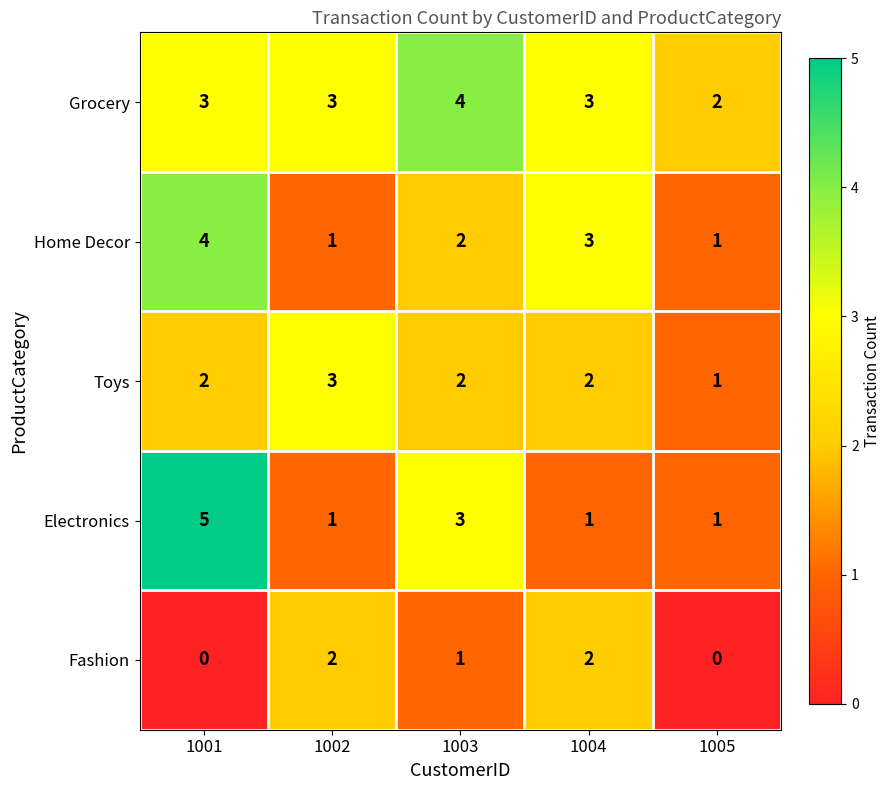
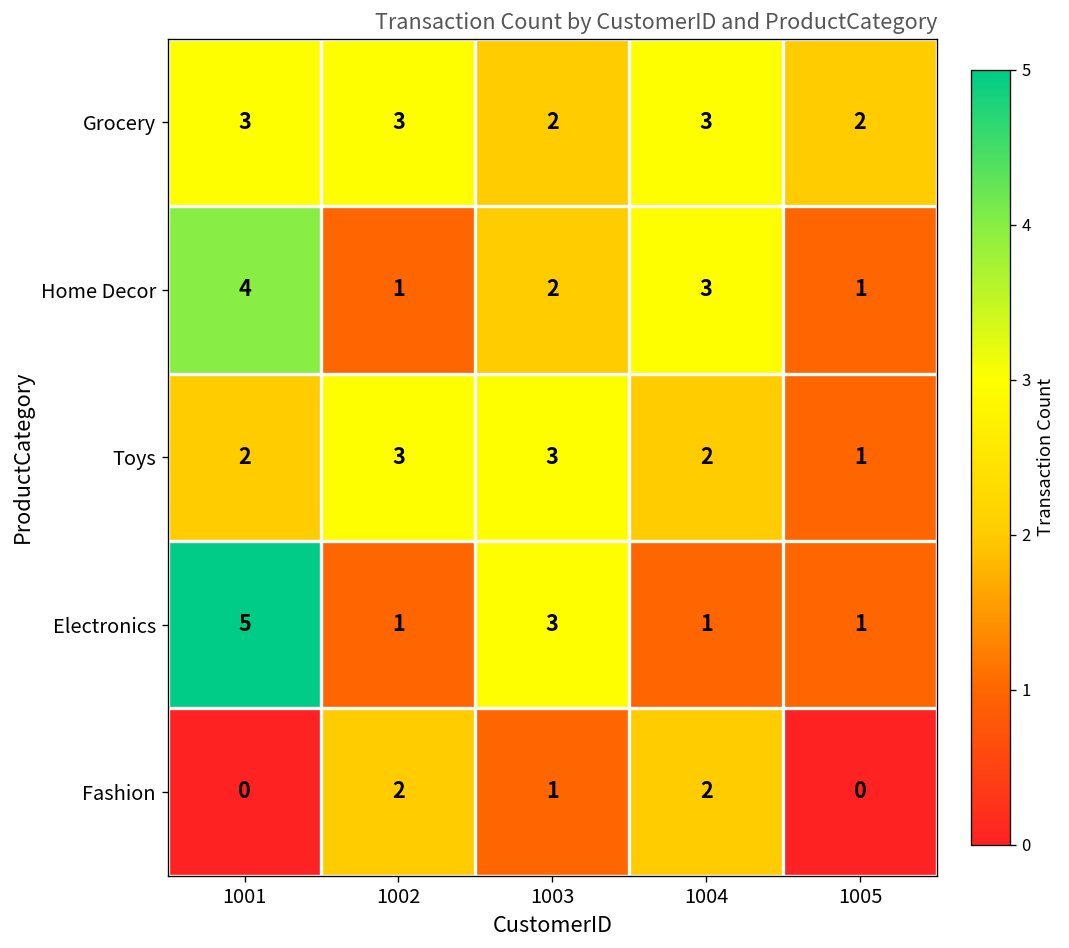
Grocery, 1003: 4 -> 2
Toys, 1003: 2 -> 3
